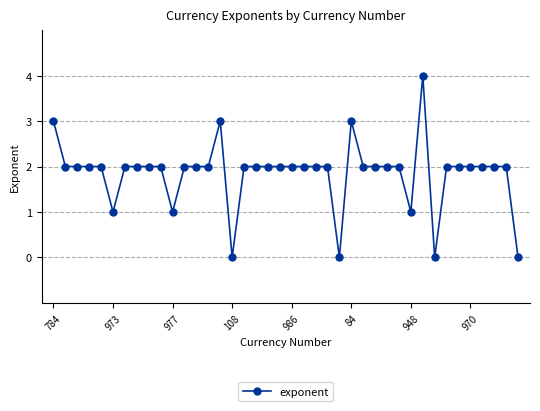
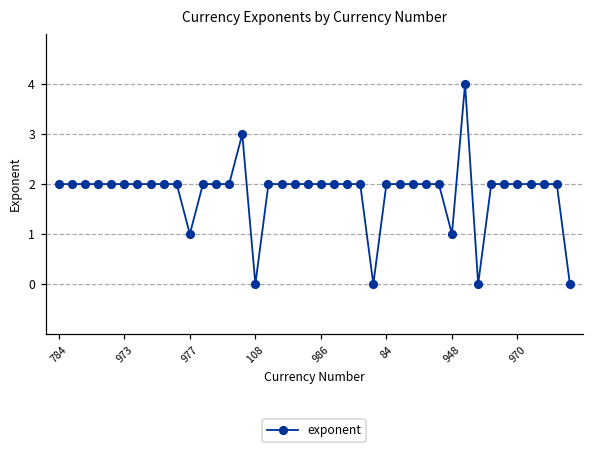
784: 3 -> 2
973: 1 -> 2
84: 3 -> 2
